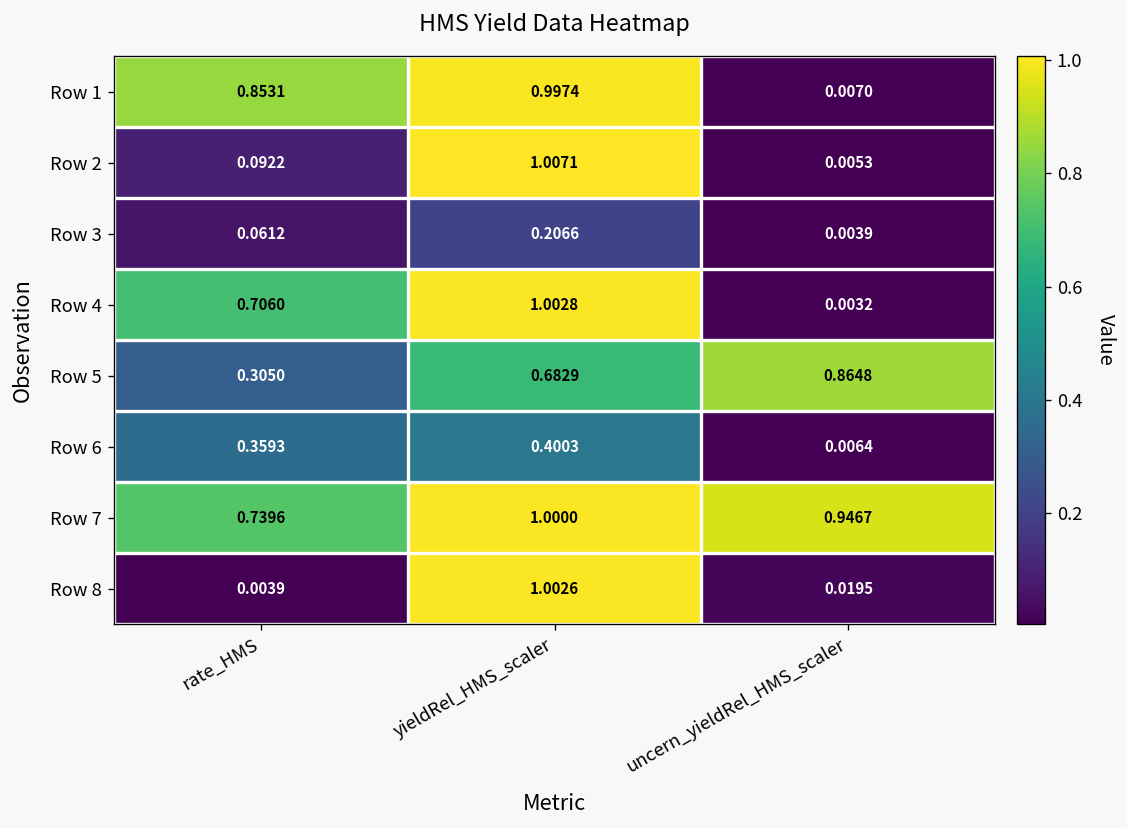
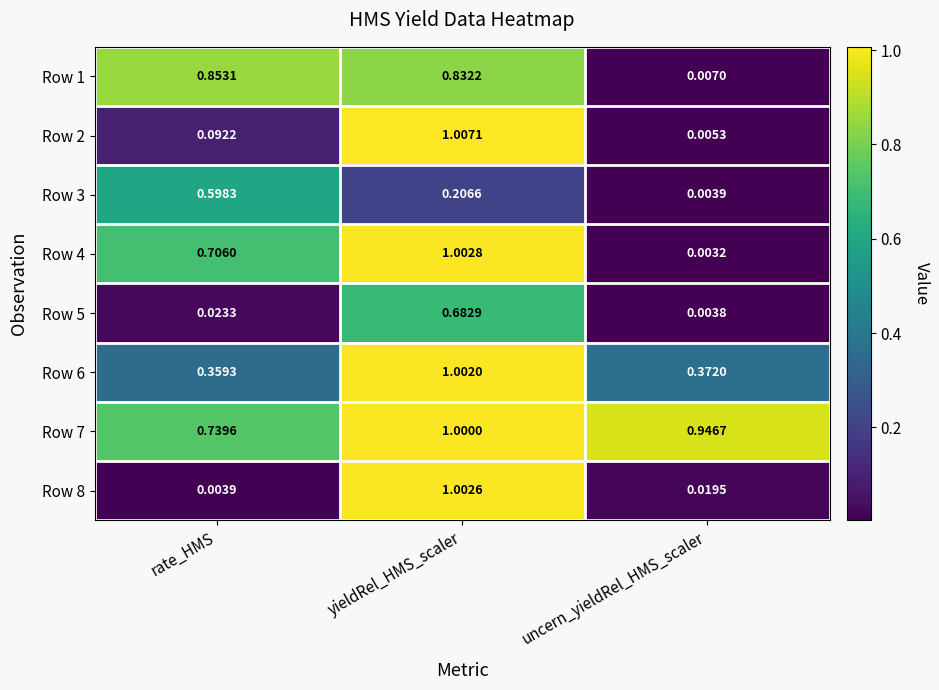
Row 1, yieldRel_HMS_scaler: 0.9974 -> 0.8322
Row 3, rate_HMS: 0.0612 -> 0.5983
Row 5, rate_HMS: 0.3050 -> 0.0233
Row 5, uncern_yieldRel_HMS_scaler: 0.8648 -> 0.0038
Row 6, yieldRel_HMS_scaler: 0.4003 -> 1.0020
Row 6, uncern_yieldRel_HMS_scaler: 0.0064 -> 0.3720
